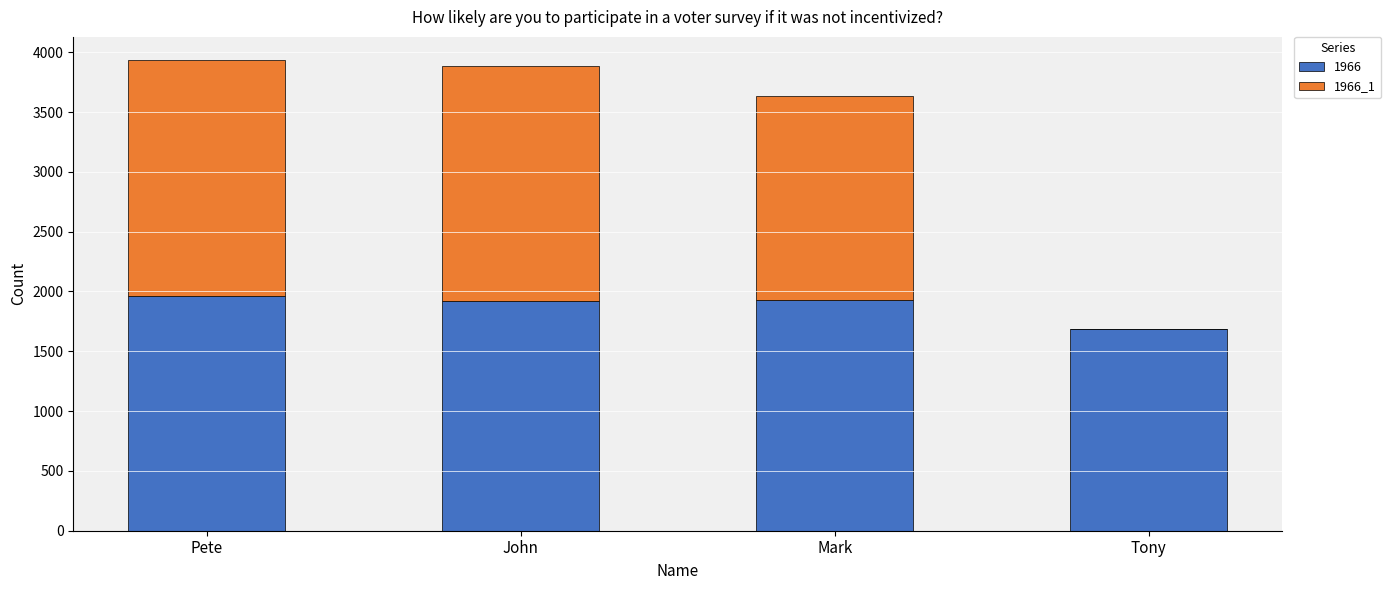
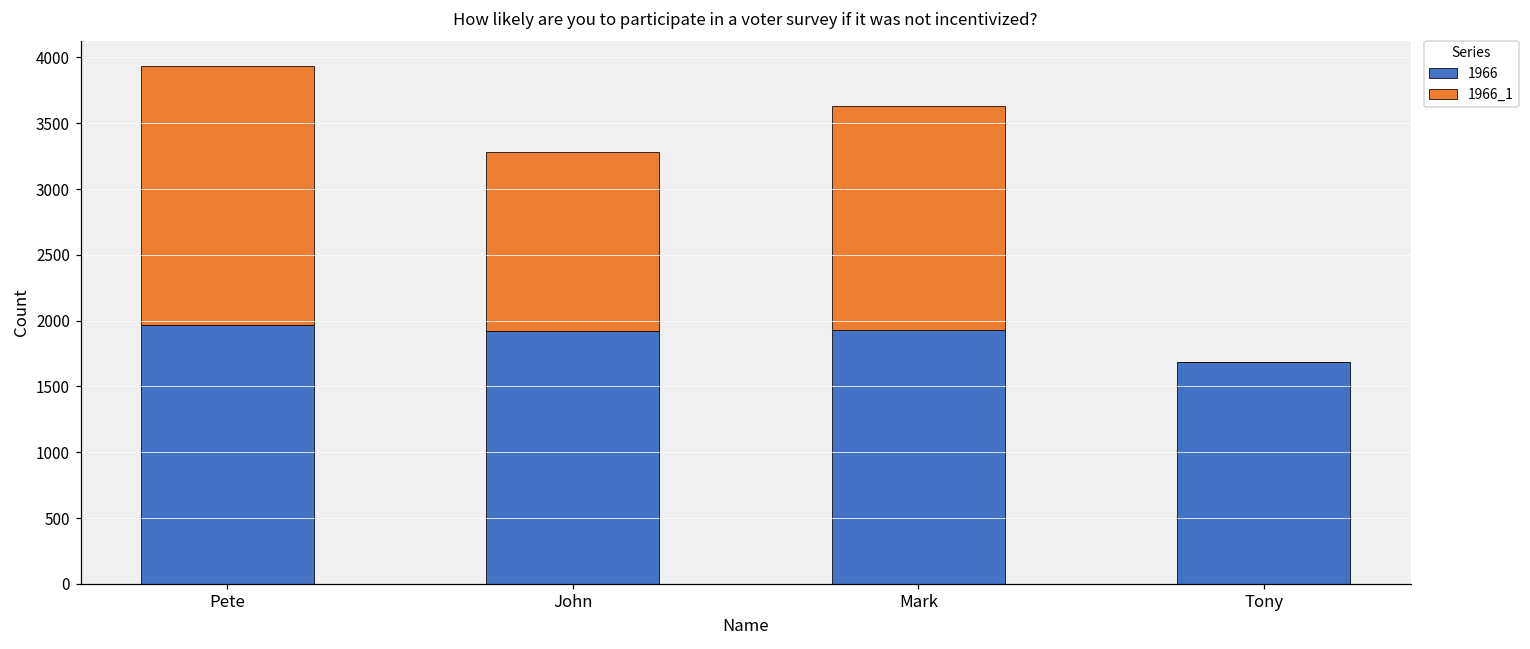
1966_1, John: 1970 -> 1360
